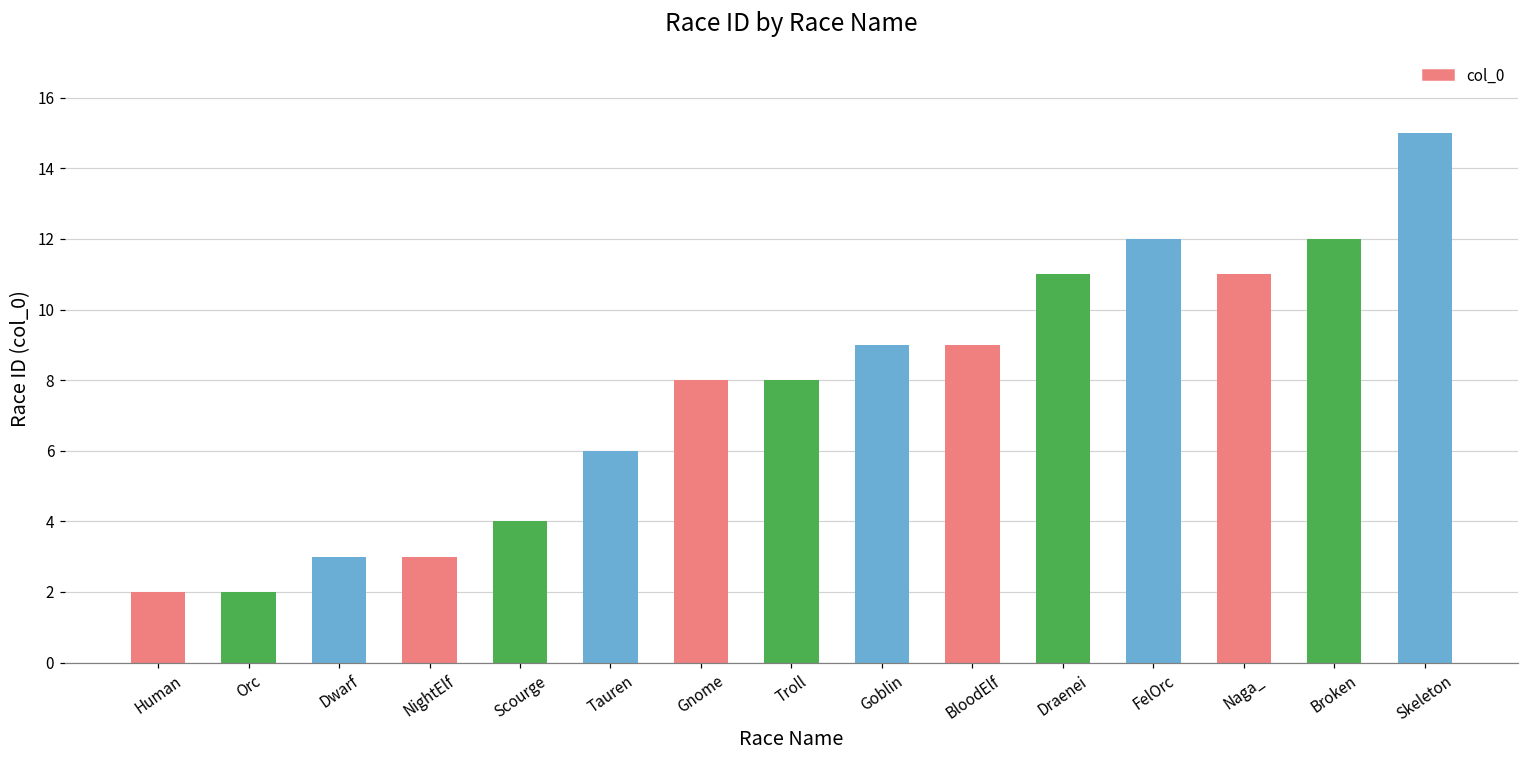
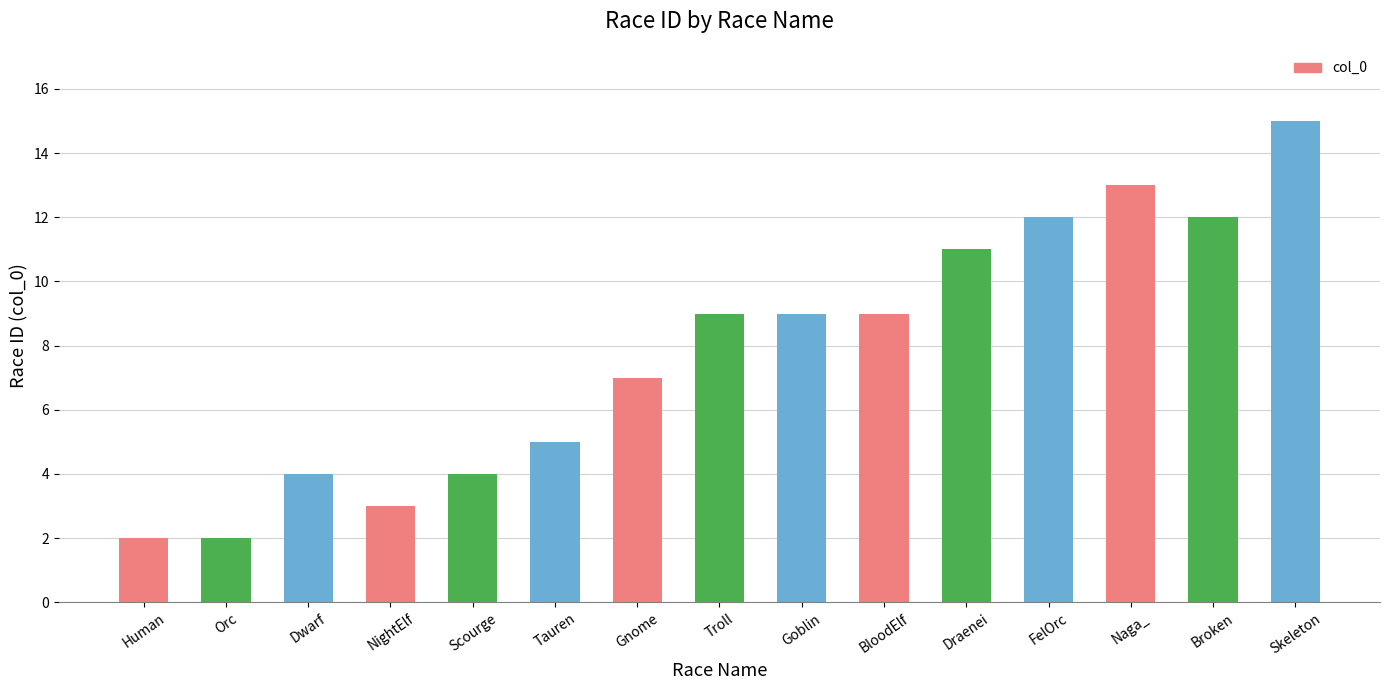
Dwarf: 3 -> 4
Tauren: 6 -> 5
Gnome: 8 -> 7
Troll: 8 -> 9
Naga_: 11 -> 13
